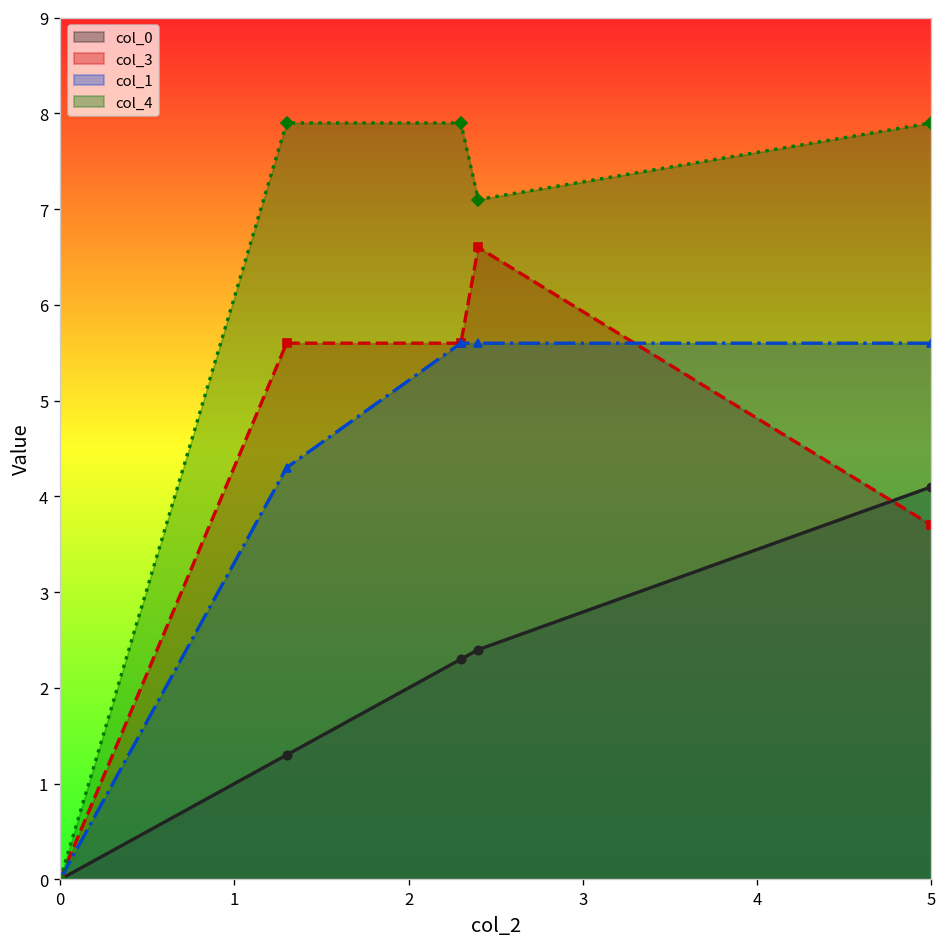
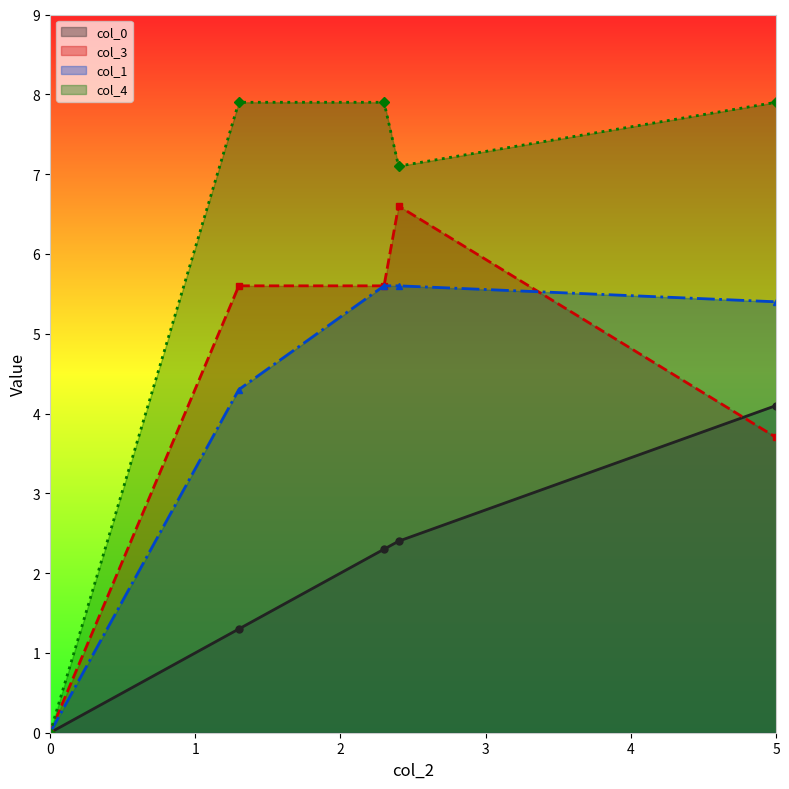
col_1, 5: 5.6 -> 5.4
